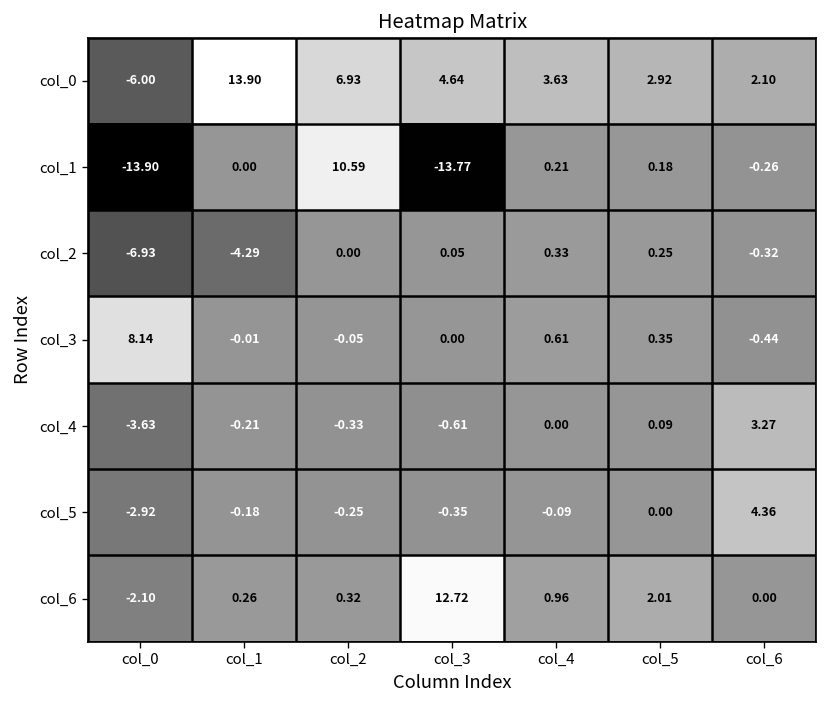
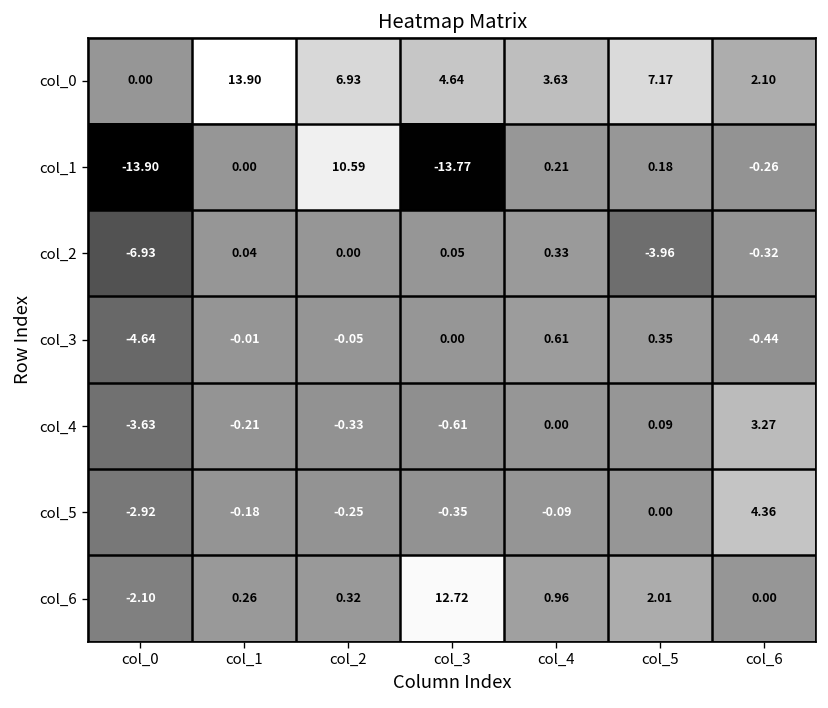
col_0, col_0: -6.00 -> 0.00
col_0, col_5: 2.92 -> 7.17
col_2, col_1: -4.29 -> 0.04
col_2, col_5: 0.25 -> -3.96
col_3, col_0: 8.14 -> -4.64
